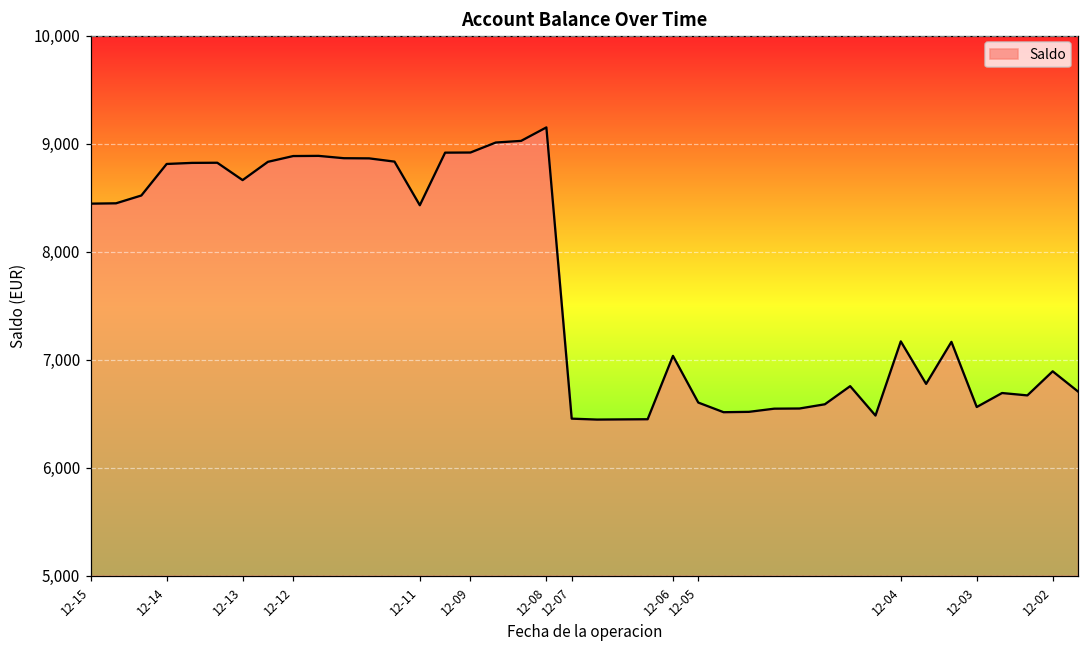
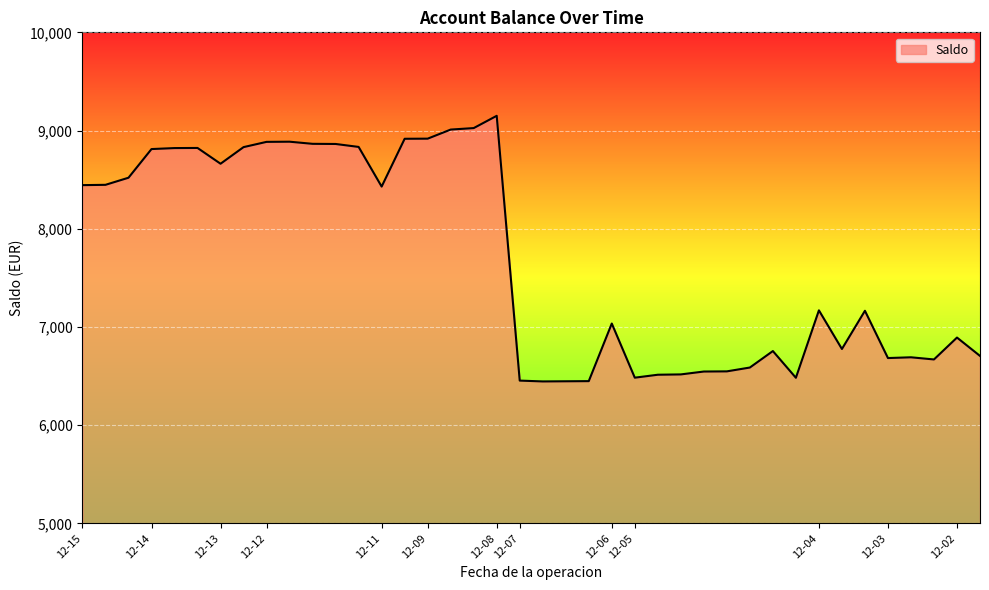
12-05: 6,600 -> 6,500
12-03: 6,600 -> 6,700
